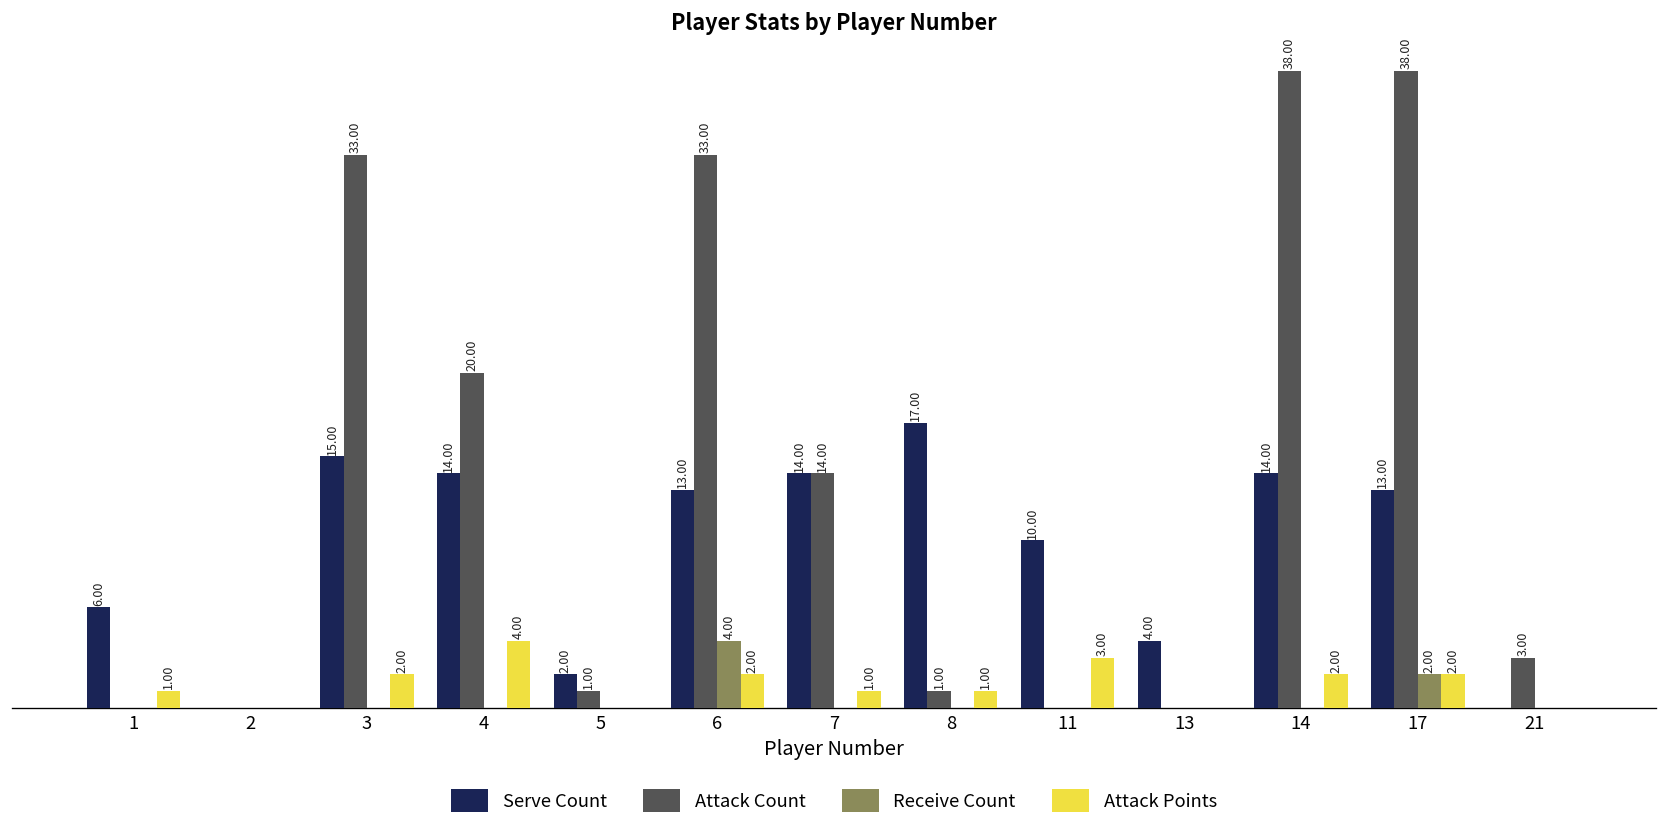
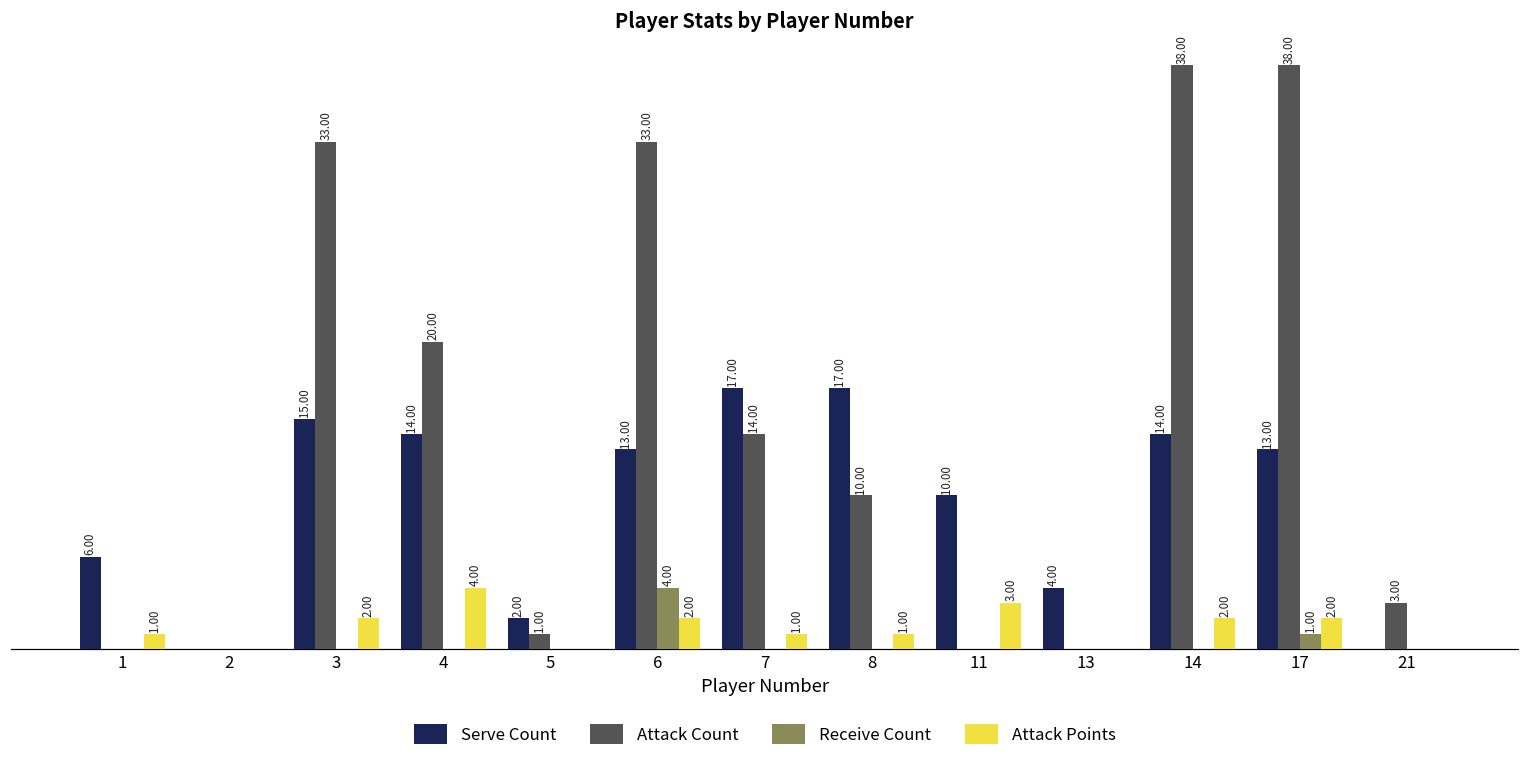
Serve Count, 7: 14.00 -> 17.00
Attack Count, 8: 1.00 -> 10.00
Receive Count, 17: 2.00 -> 1.00
